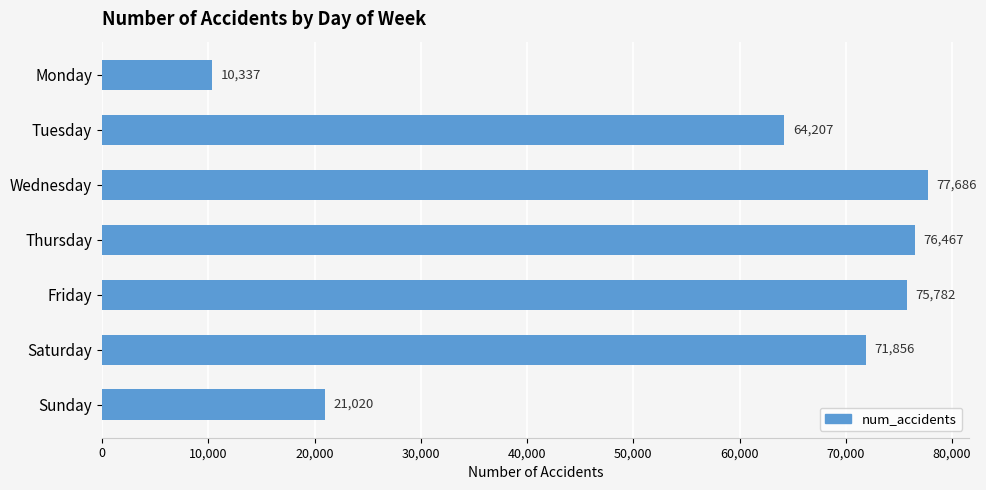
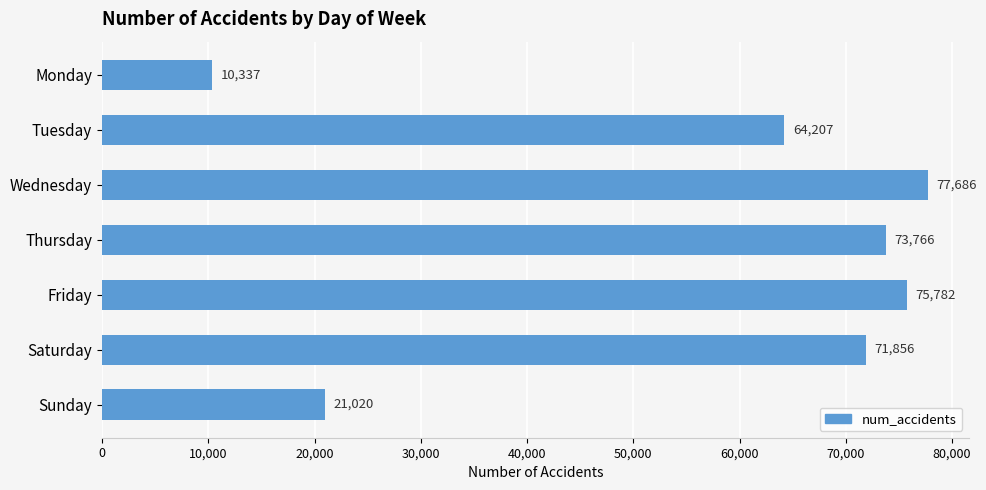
Thursday: 76,467 -> 73,766
